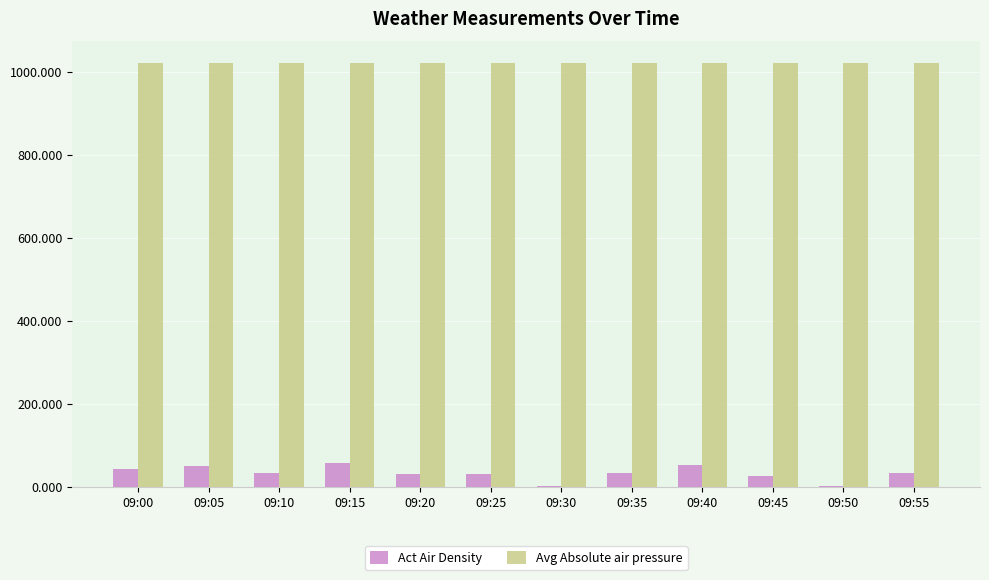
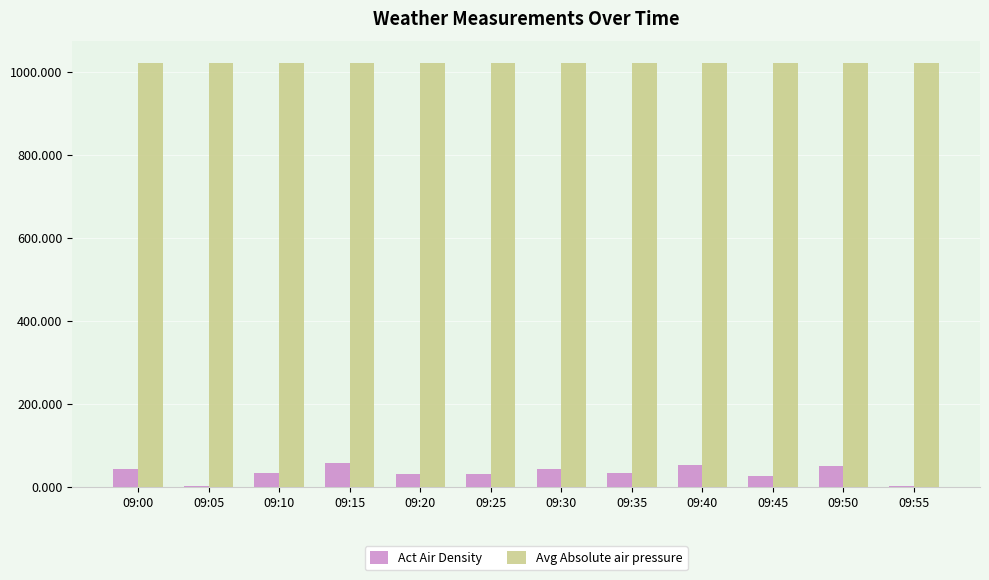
Act Air Density, 09:05: 50 -> 0
Act Air Density, 09:30: 0 -> 40
Act Air Density, 09:50: 0 -> 50
Act Air Density, 09:55: 30 -> 0
